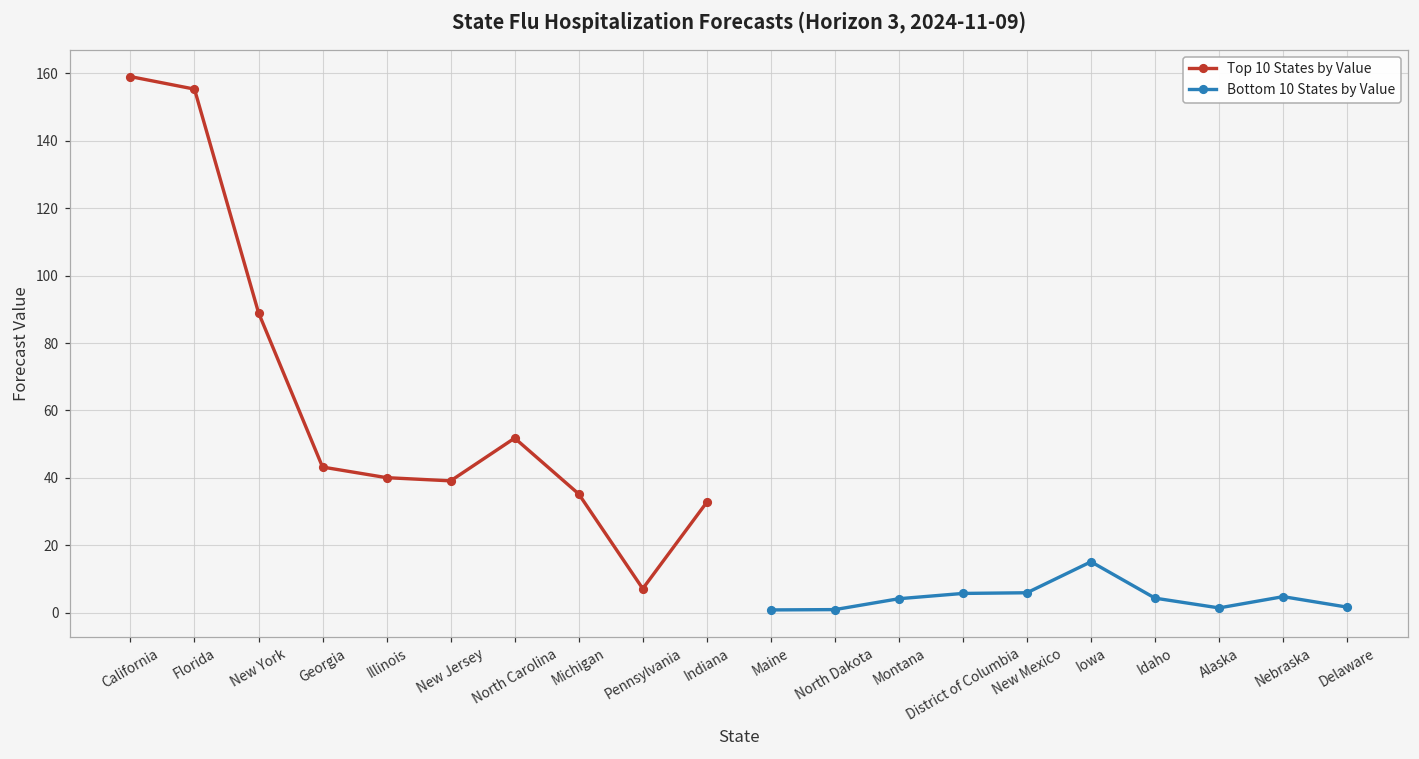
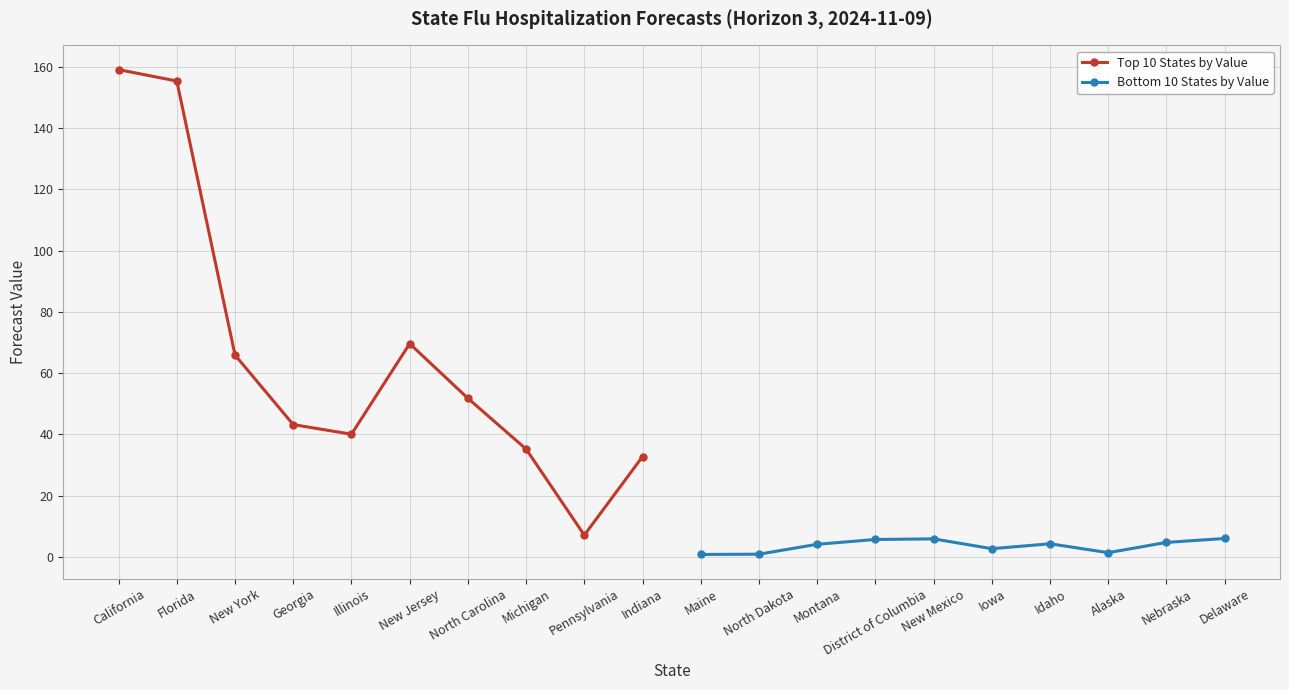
Top 10 States by Value, New York: 89 -> 66
Top 10 States by Value, New Jersey: 39 -> 70
Bottom 10 States by Value, Iowa: 15 -> 3
Bottom 10 States by Value, Delaware: 2 -> 6
